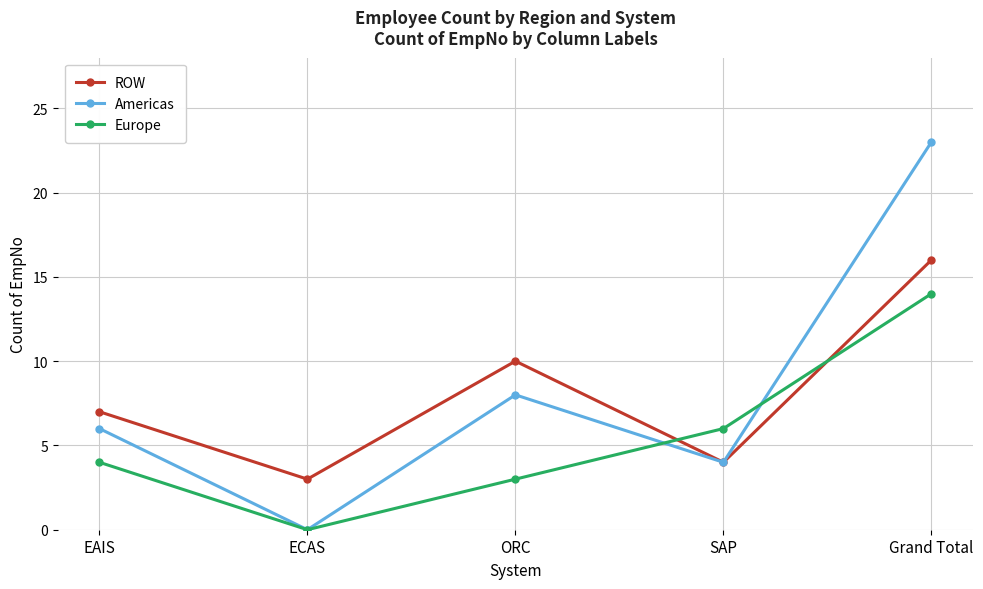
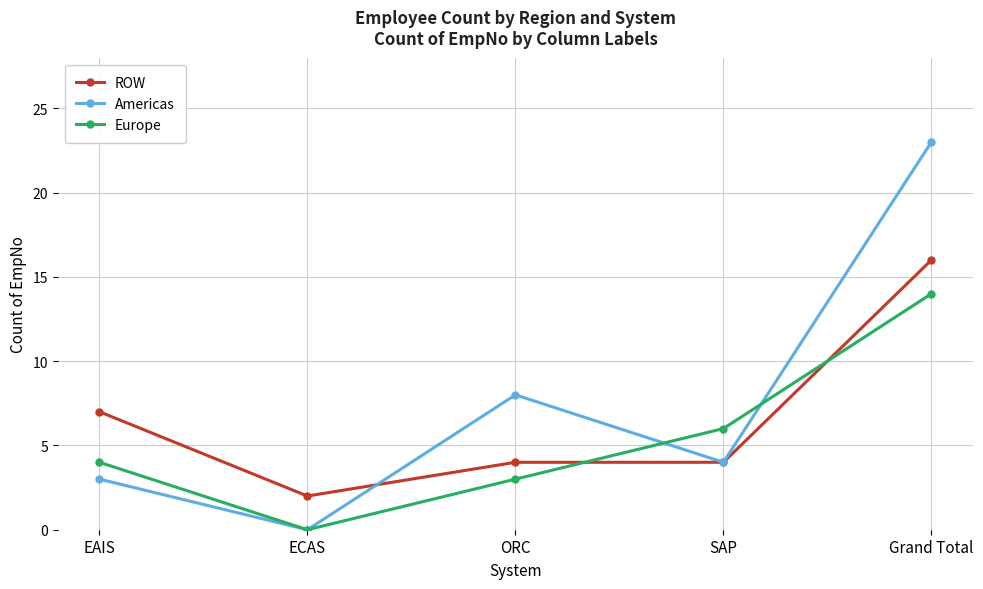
Americas, EAIS: 6 -> 3
ROW, ECAS: 3 -> 2
ROW, ORC: 10 -> 4
